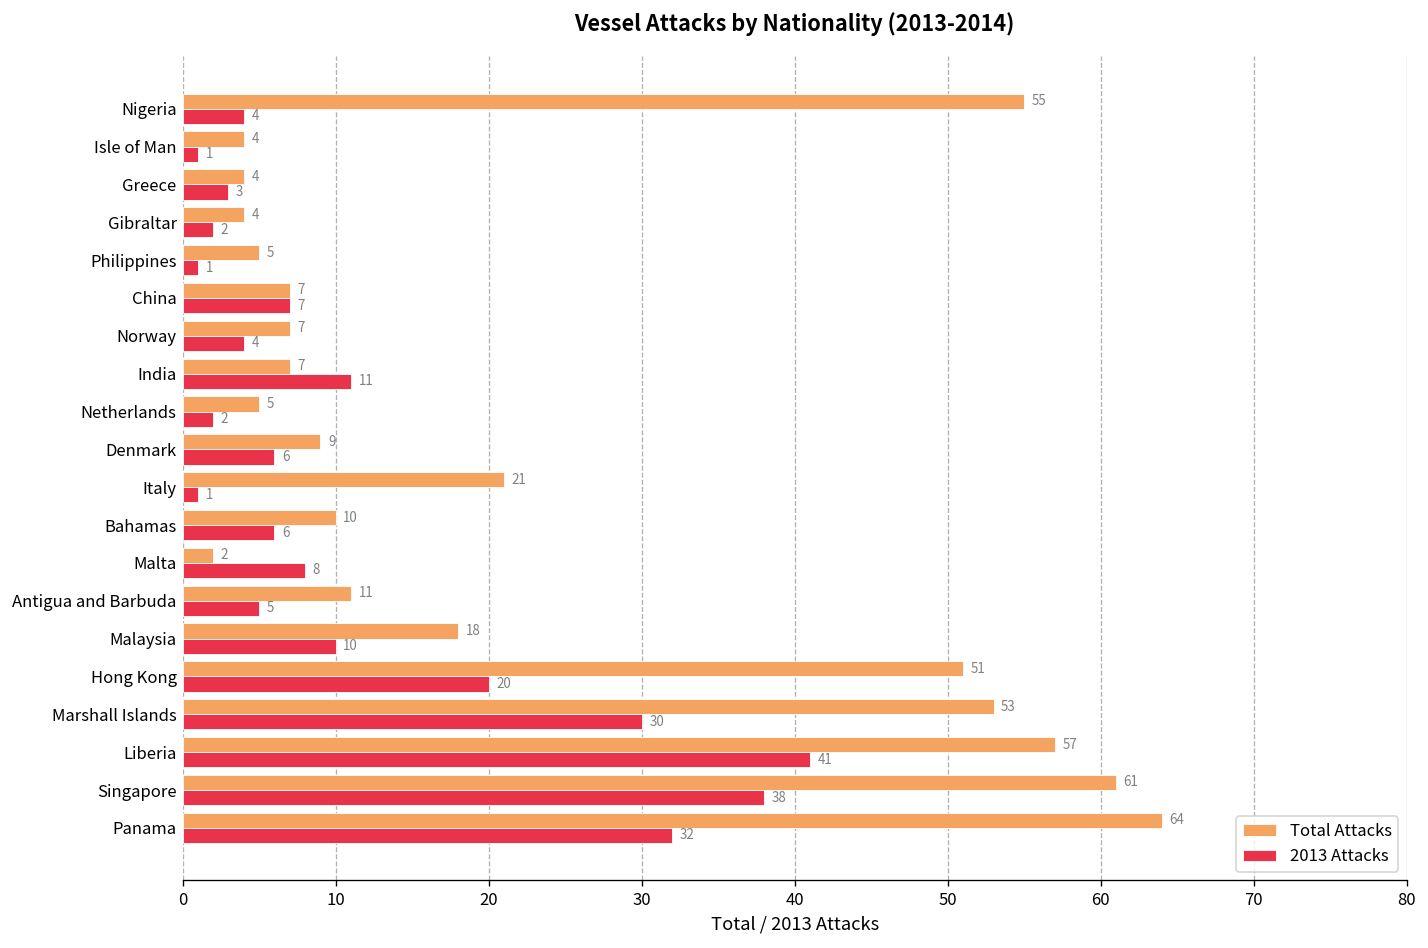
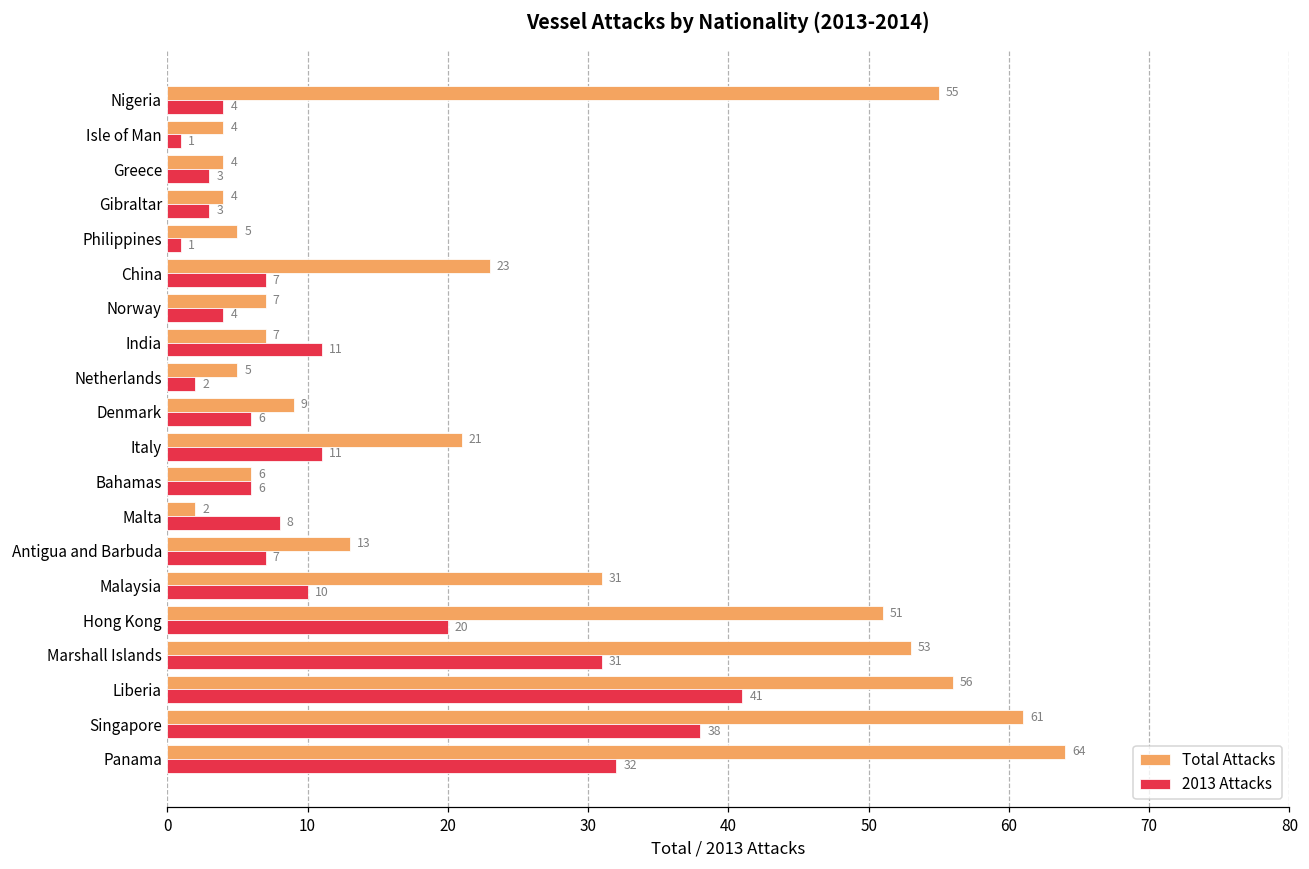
2013 Attacks, Gibraltar: 2 -> 3
Total Attacks, China: 7 -> 23
2013 Attacks, Italy: 1 -> 11
Total Attacks, Bahamas: 10 -> 6
Total Attacks, Antigua and Barbuda: 11 -> 13
2013 Attacks, Antigua and Barbuda: 5 -> 7
Total Attacks, Malaysia: 18 -> 31
2013 Attacks, Marshall Islands: 30 -> 31
Total Attacks, Liberia: 57 -> 56
